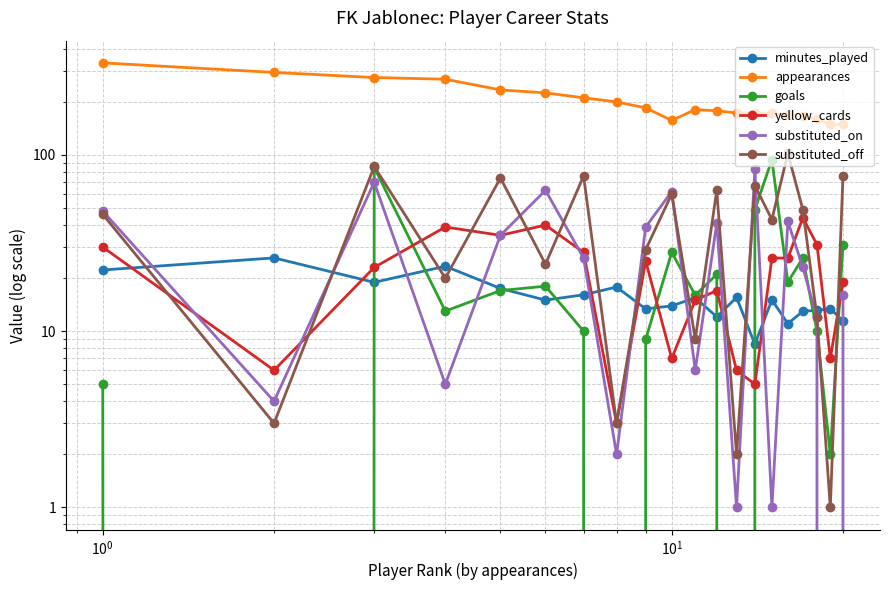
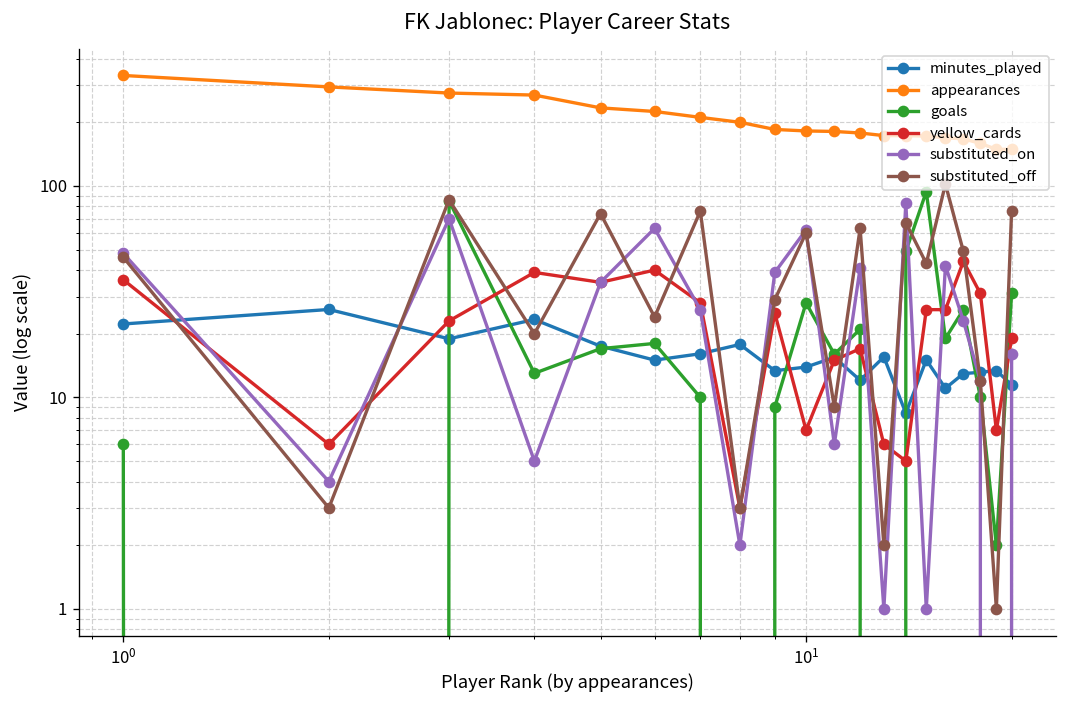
goals, 10^0: 5 -> 6
yellow_cards, 10^0: 30 -> 36
appearances, 10^1: 160 -> 180
